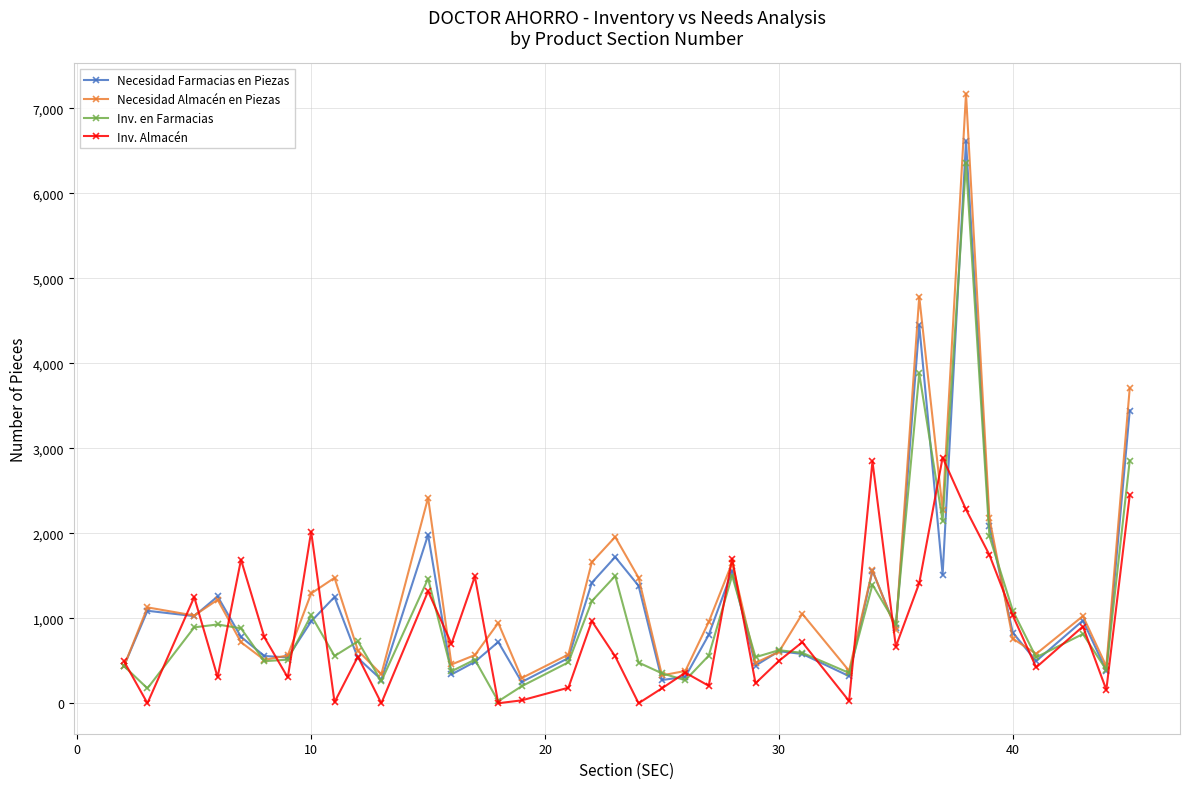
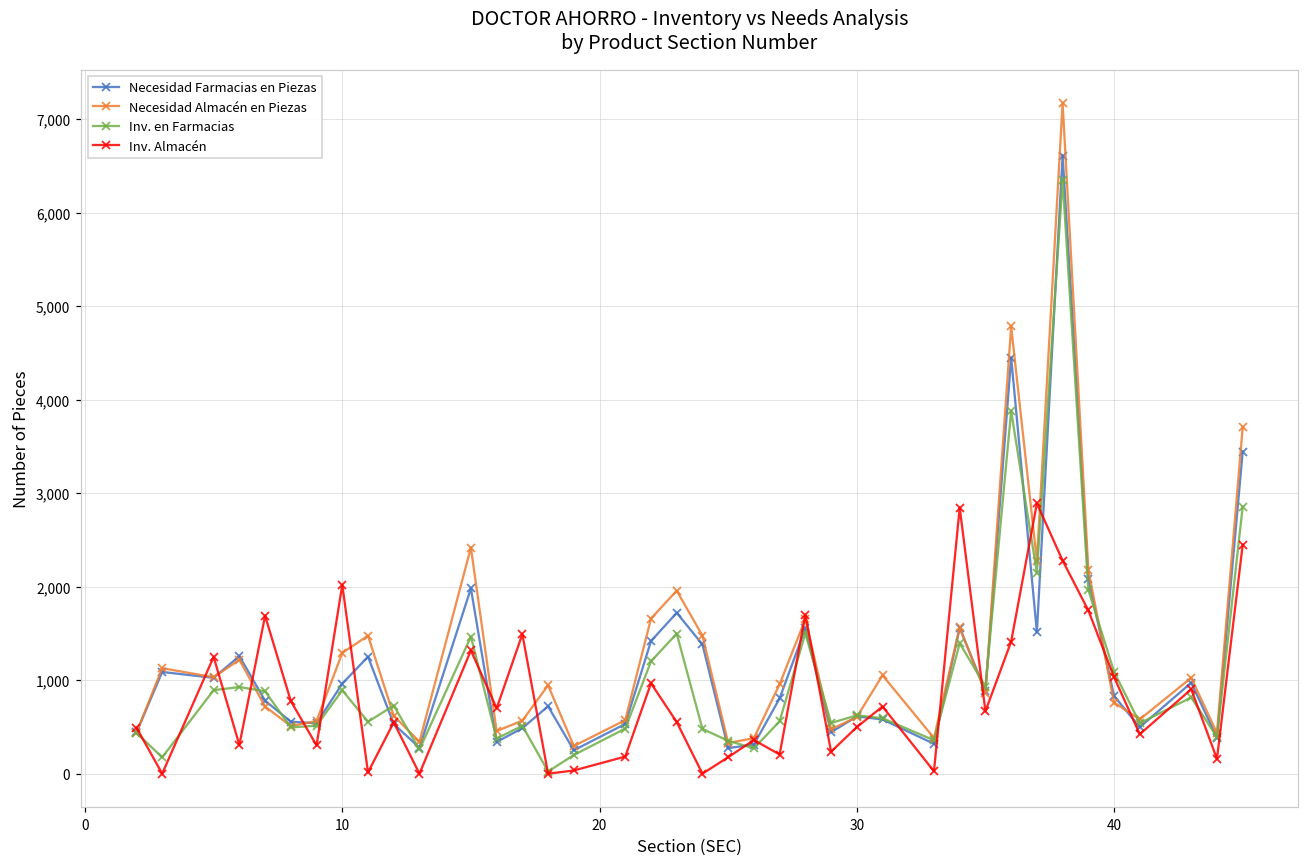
Inv. en Farmacias, 10: 1,000 -> 900
